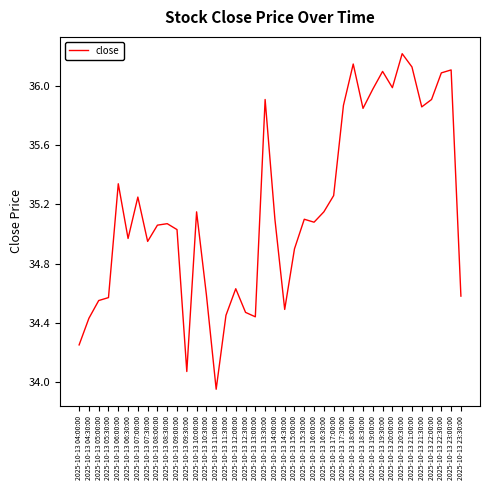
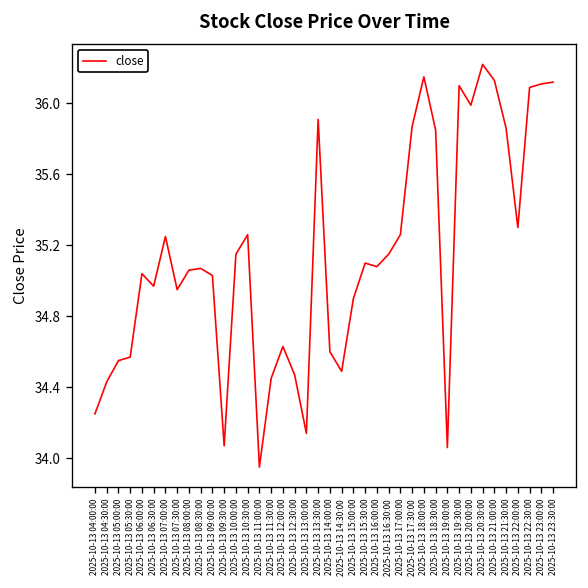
2025-10-13 06:00:00: 35.34 -> 35.04
2025-10-13 10:30:00: 34.59 -> 35.26
2025-10-13 13:00:00: 34.44 -> 34.14
2025-10-13 14:00:00: 35.1 -> 34.6
2025-10-13 19:00:00: 35.98 -> 34.06
2025-10-13 22:00:00: 35.91 -> 35.30
2025-10-13 23:30:00: 34.58 -> 36.12
